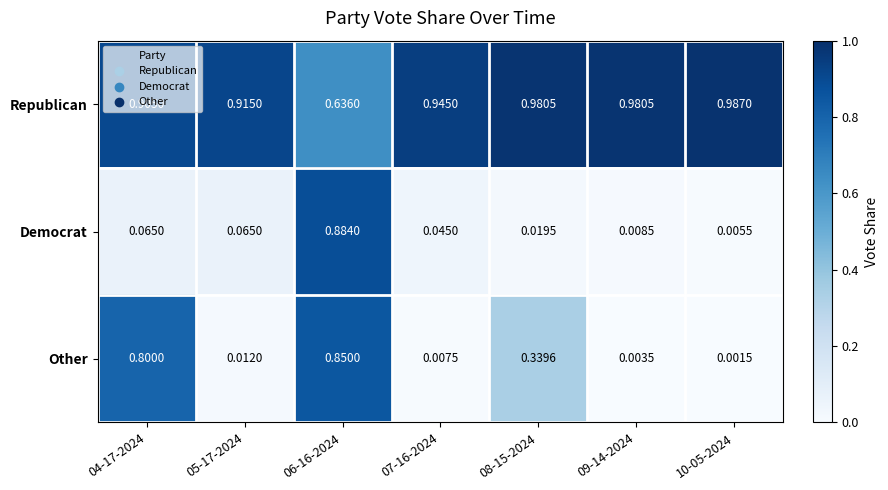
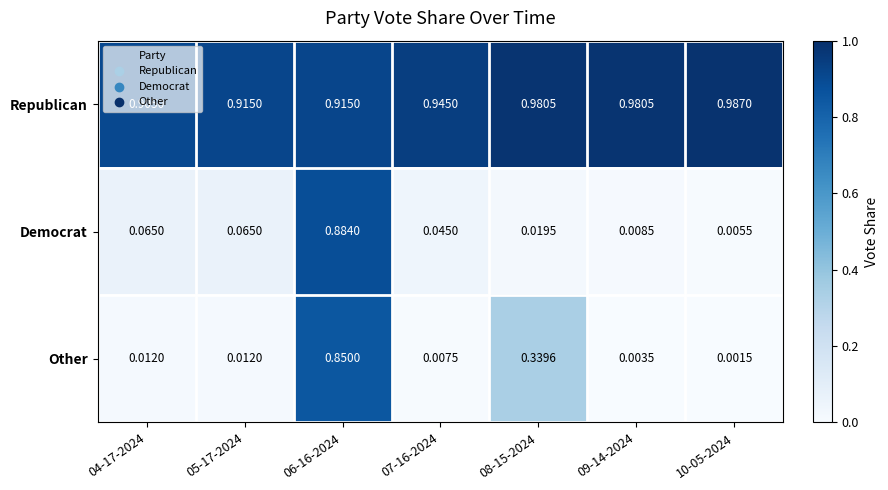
Republican, 06-16-2024: 0.6360 -> 0.9150
Other, 04-17-2024: 0.8000 -> 0.0120
